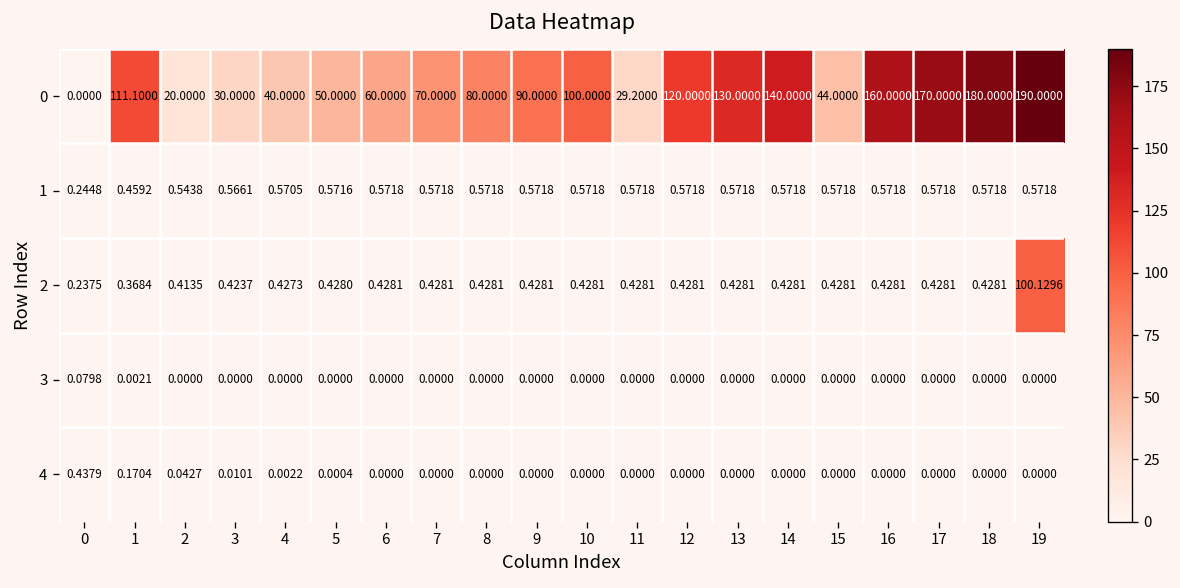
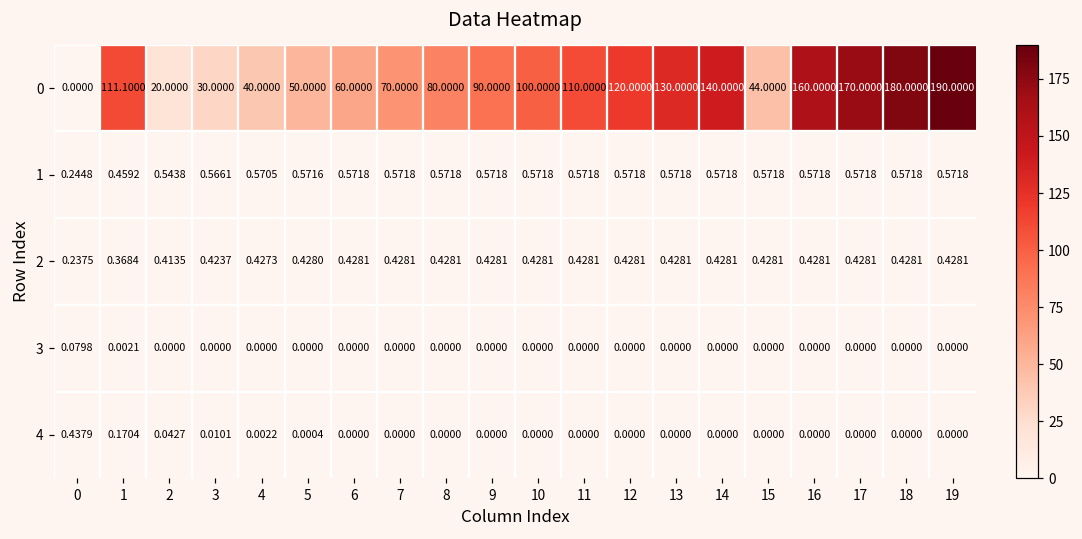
0, 11: 29.2000 -> 110.0000
2, 19: 100.1296 -> 0.4281
